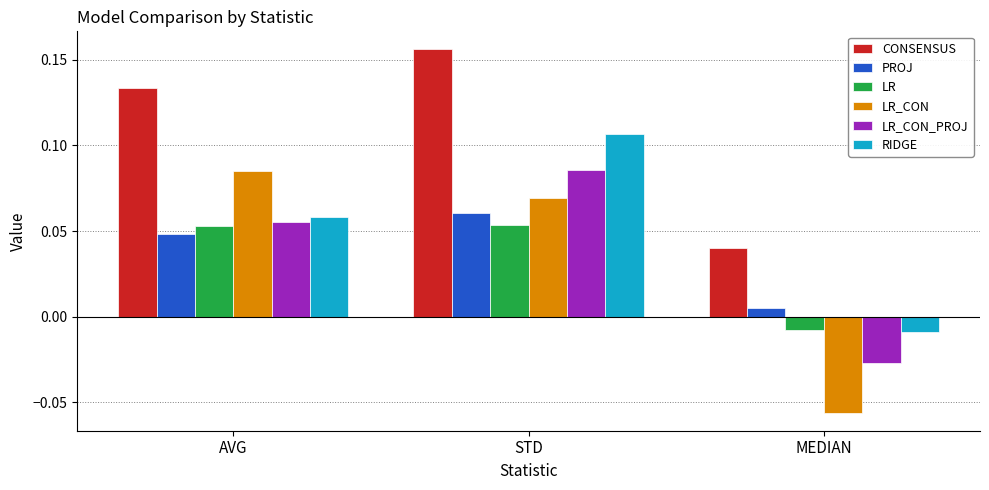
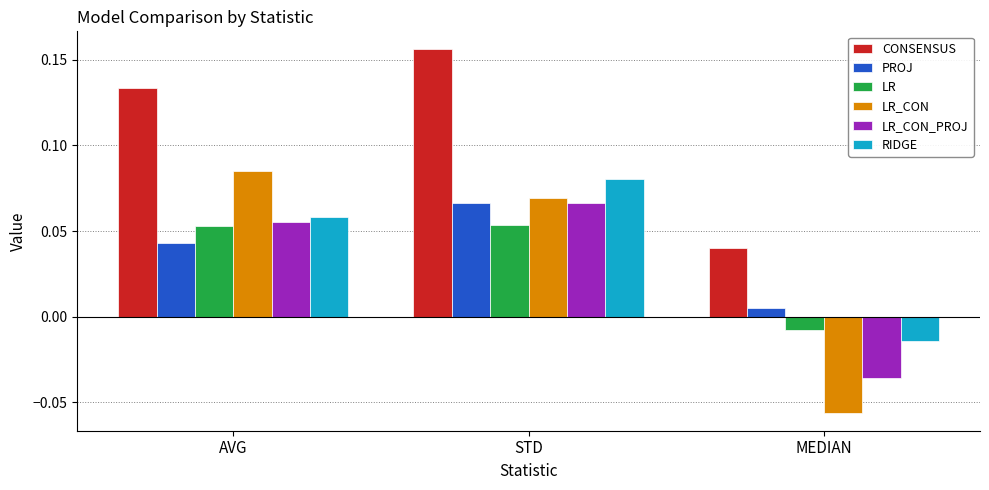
PROJ, AVG: 0.048 -> 0.043
PROJ, STD: 0.061 -> 0.066
LR_CON_PROJ, STD: 0.086 -> 0.067
RIDGE, STD: 0.107 -> 0.080
LR_CON_PROJ, MEDIAN: -0.027 -> -0.036
RIDGE, MEDIAN: -0.009 -> -0.014
